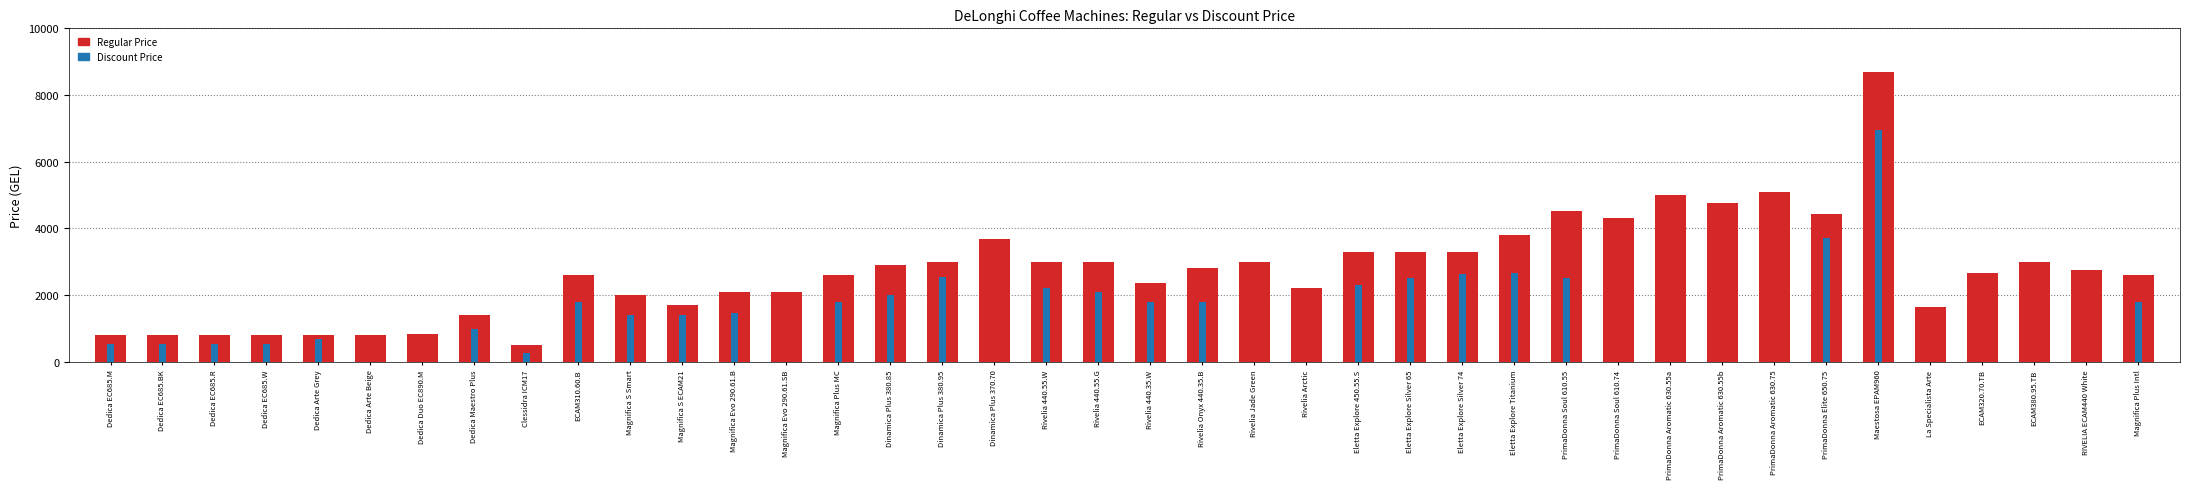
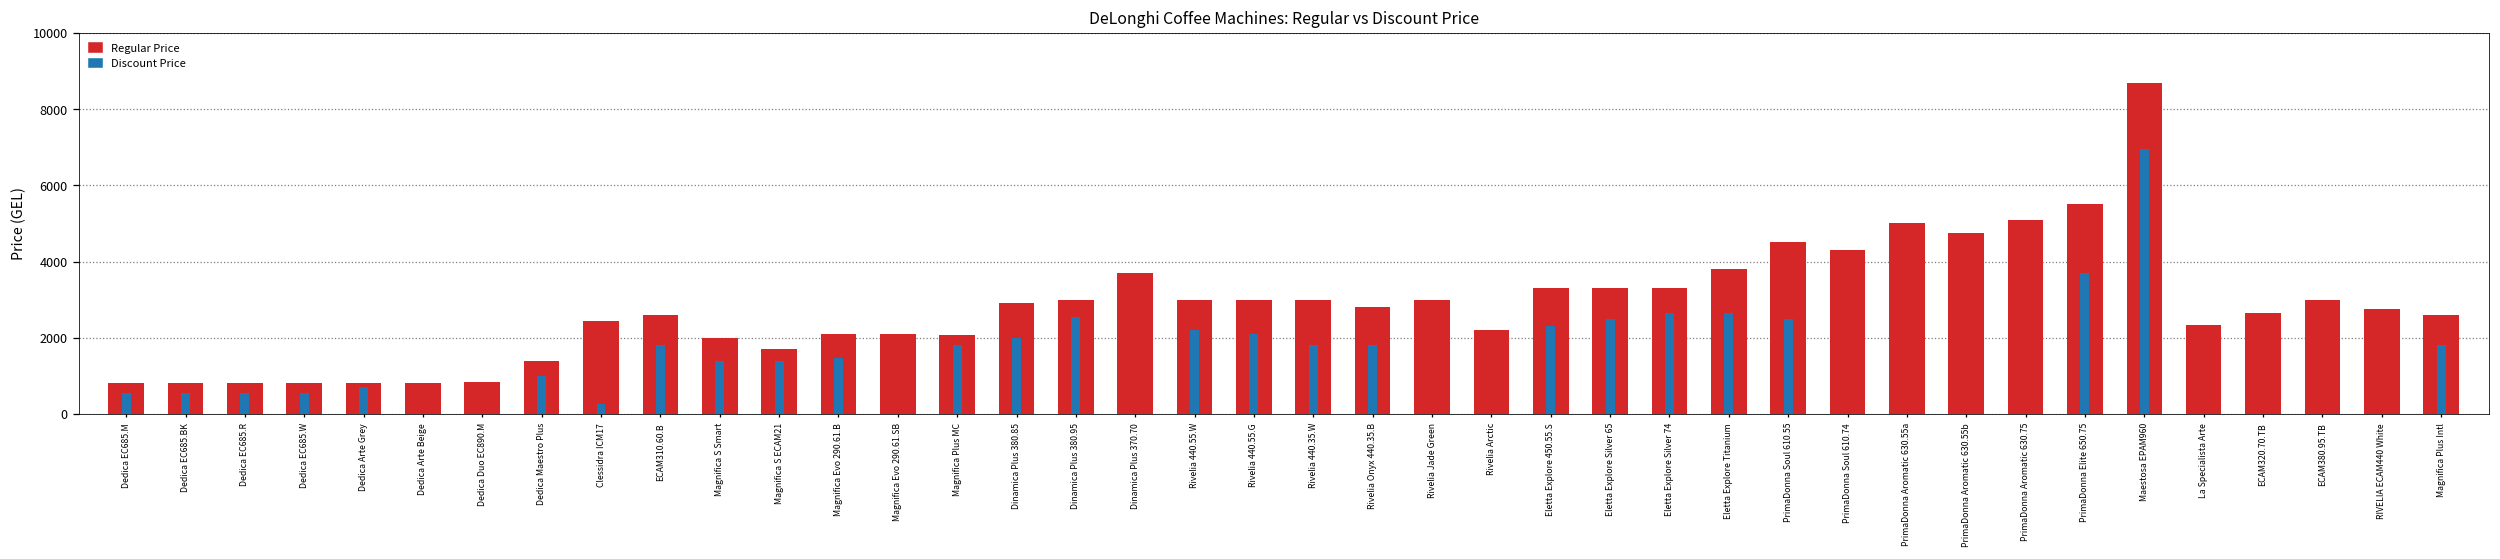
Regular Price, Clessidra ICM17: 500 -> 2400
Regular Price, Magnifica Plus MC: 2600 -> 2100
Regular Price, Rivelia 440.35.W: 2400 -> 3000
Regular Price, PrimaDonna Elite 650.75: 4400 -> 5500
Regular Price, La Specialista Arte: 1700 -> 2300
